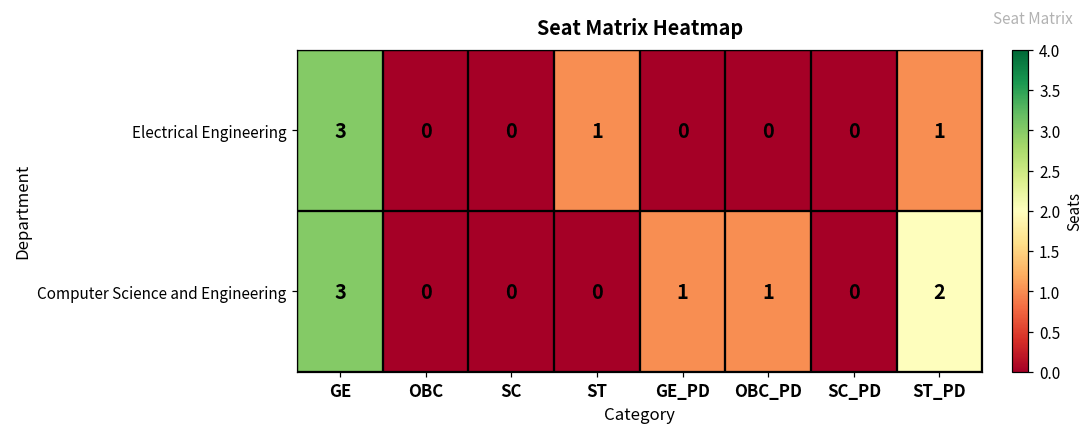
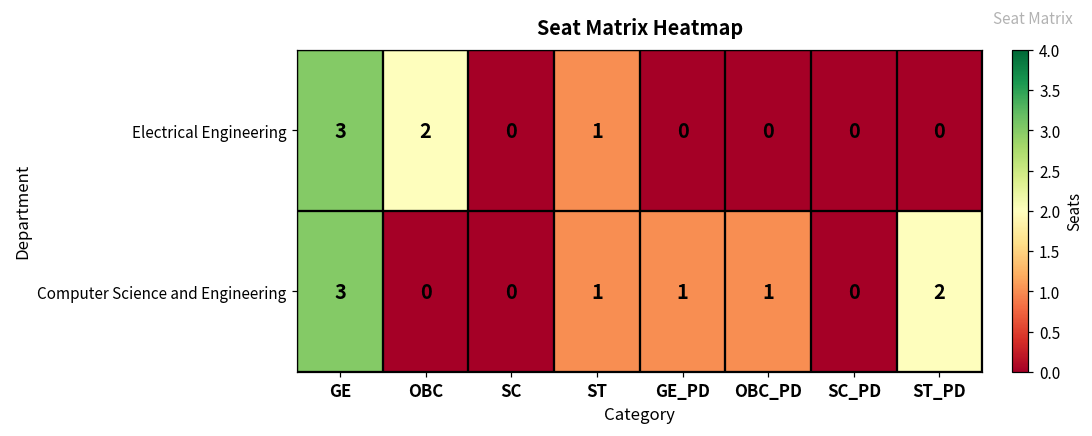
Electrical Engineering, OBC: 0 -> 2
Electrical Engineering, ST_PD: 1 -> 0
Computer Science and Engineering, ST: 0 -> 1
